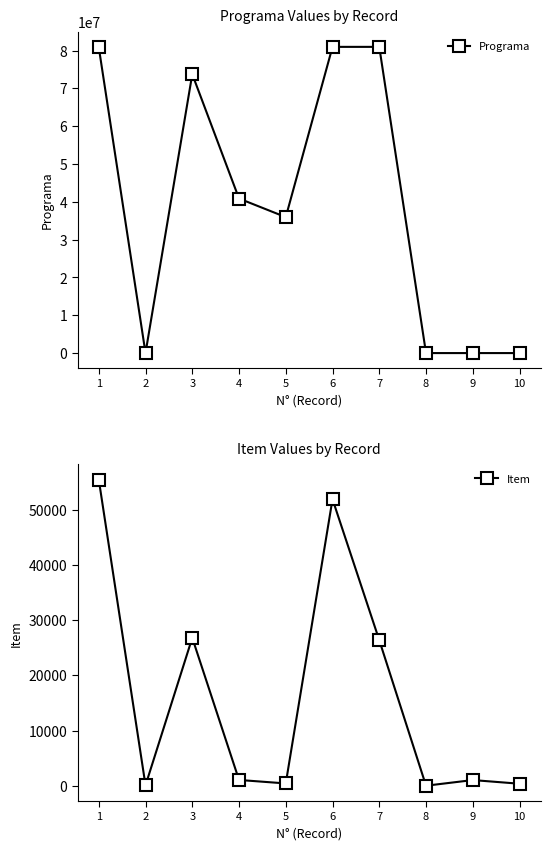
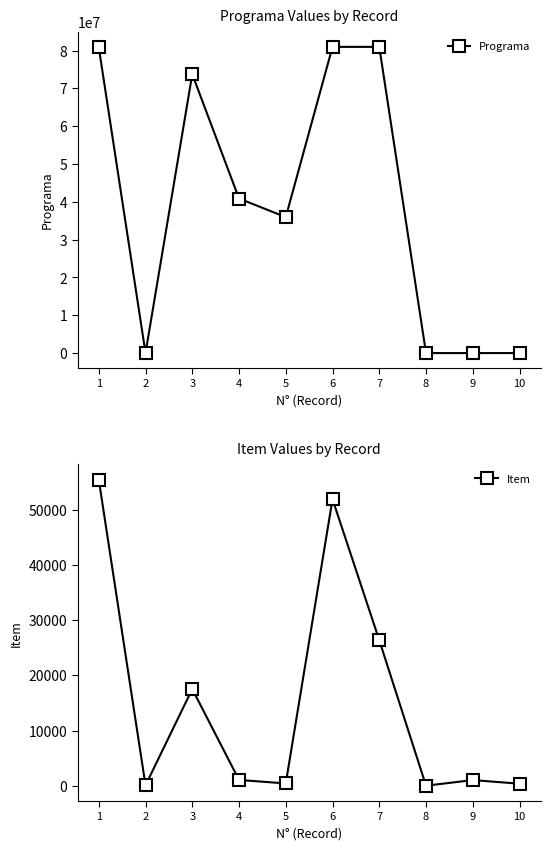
Item Values by Record, 3: 27000 -> 18000
